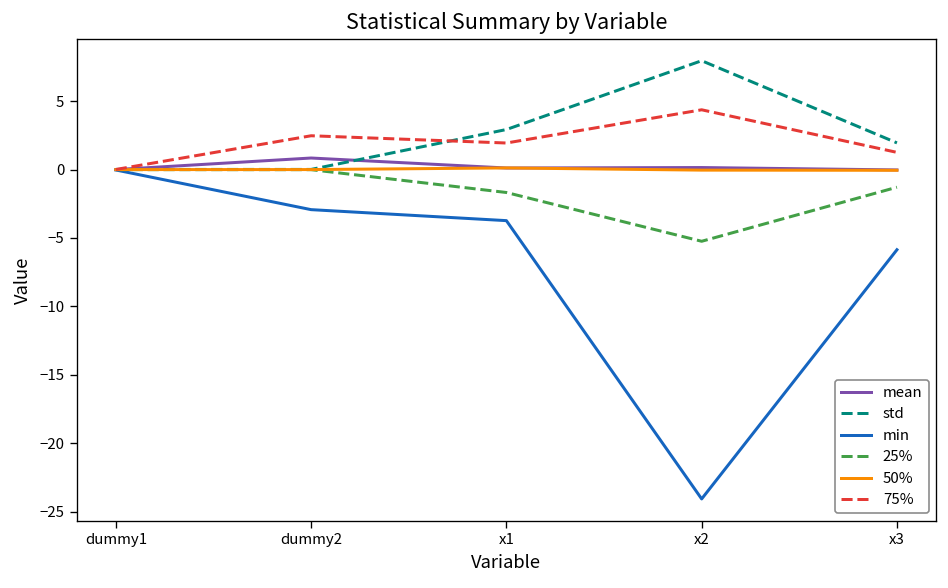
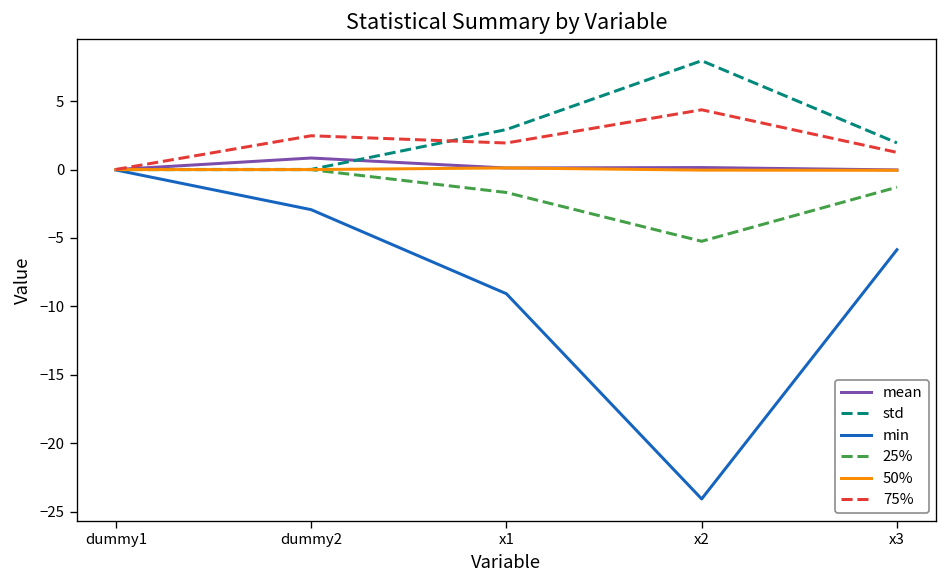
min, x1: -3.7 -> -9.1
